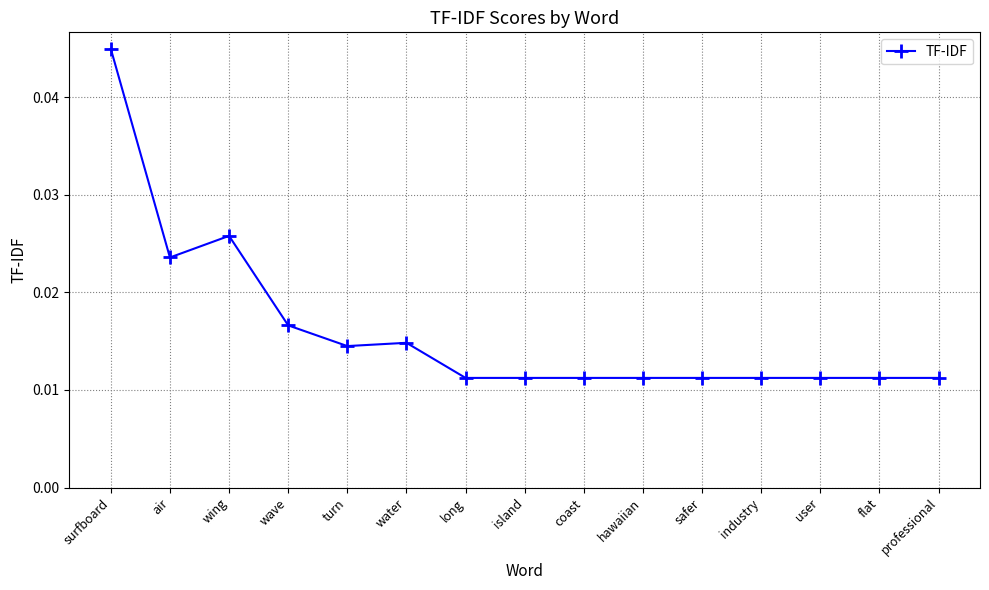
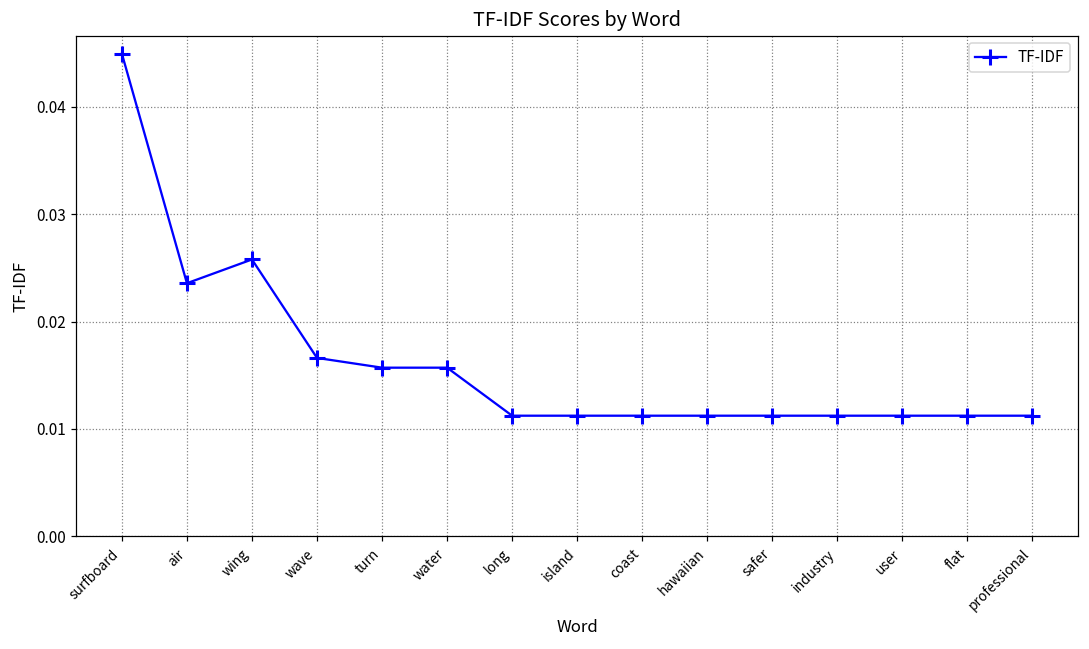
turn: 0.014 -> 0.016
water: 0.015 -> 0.016
